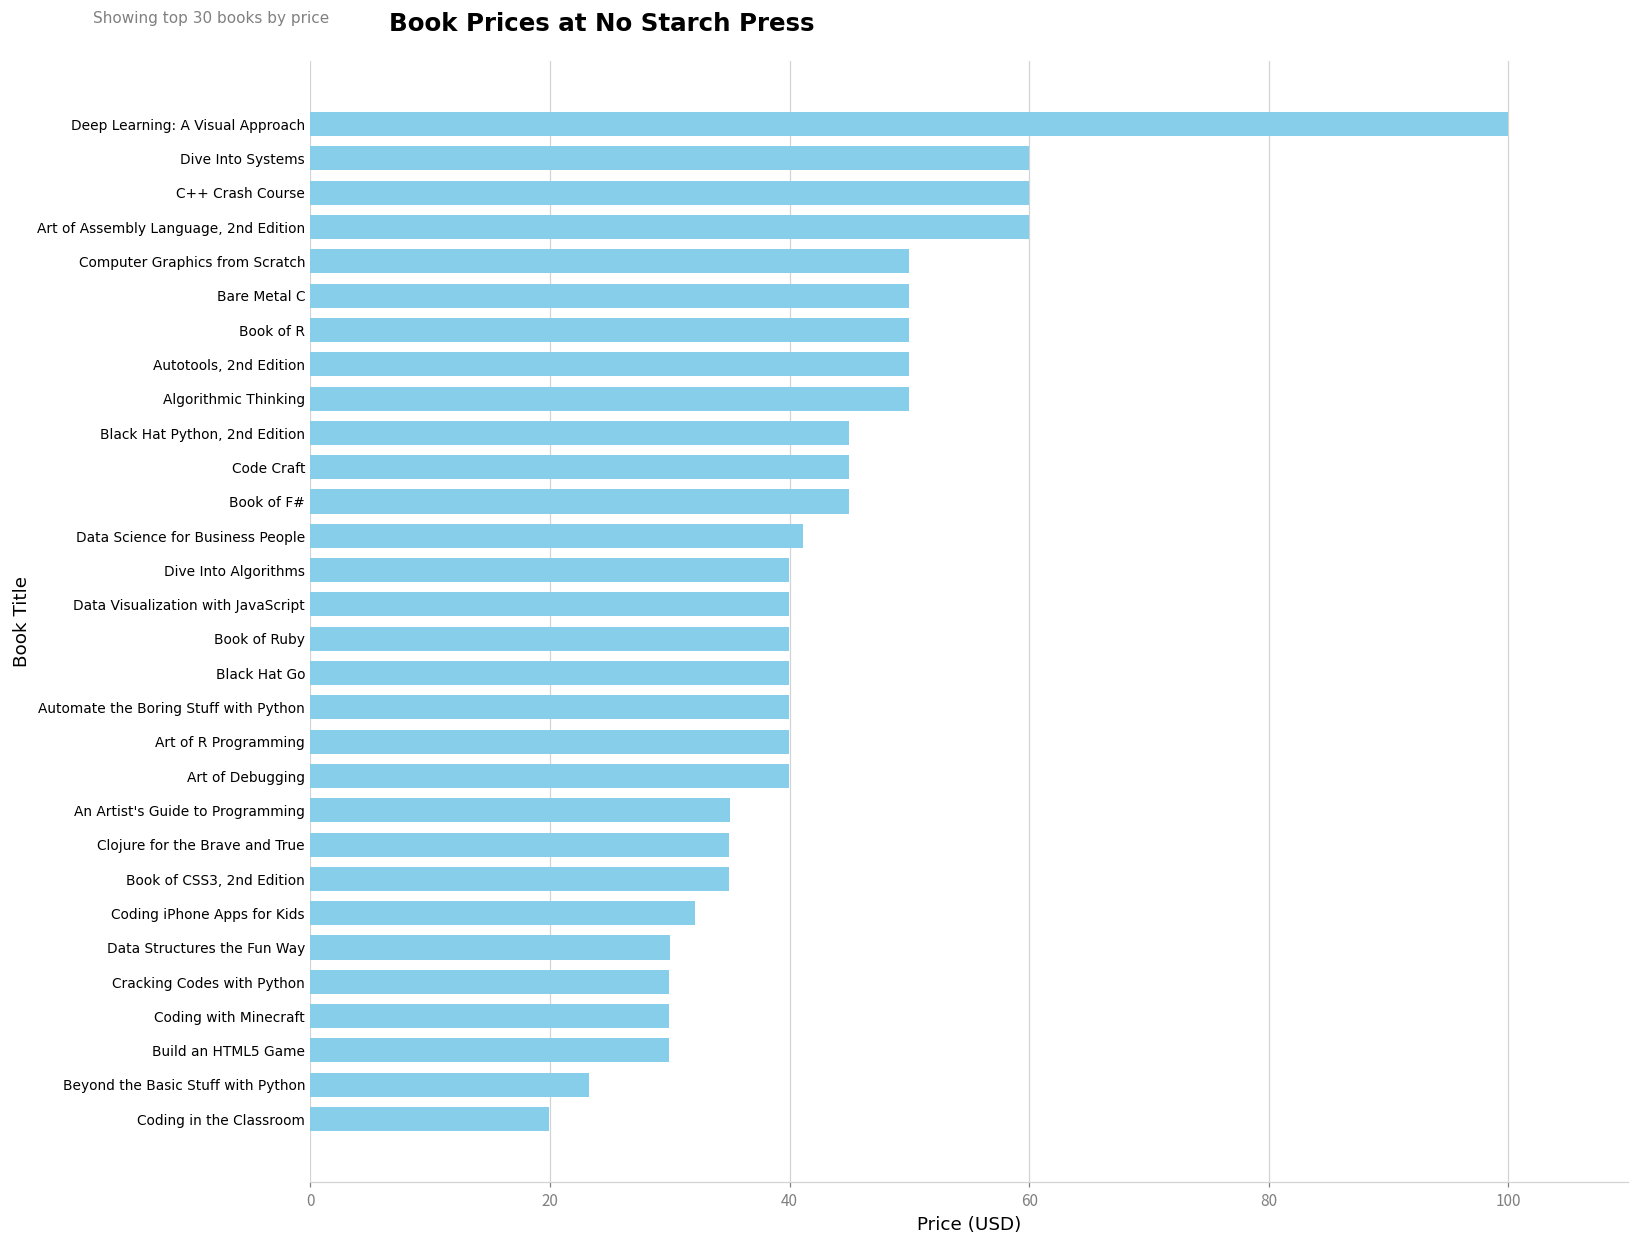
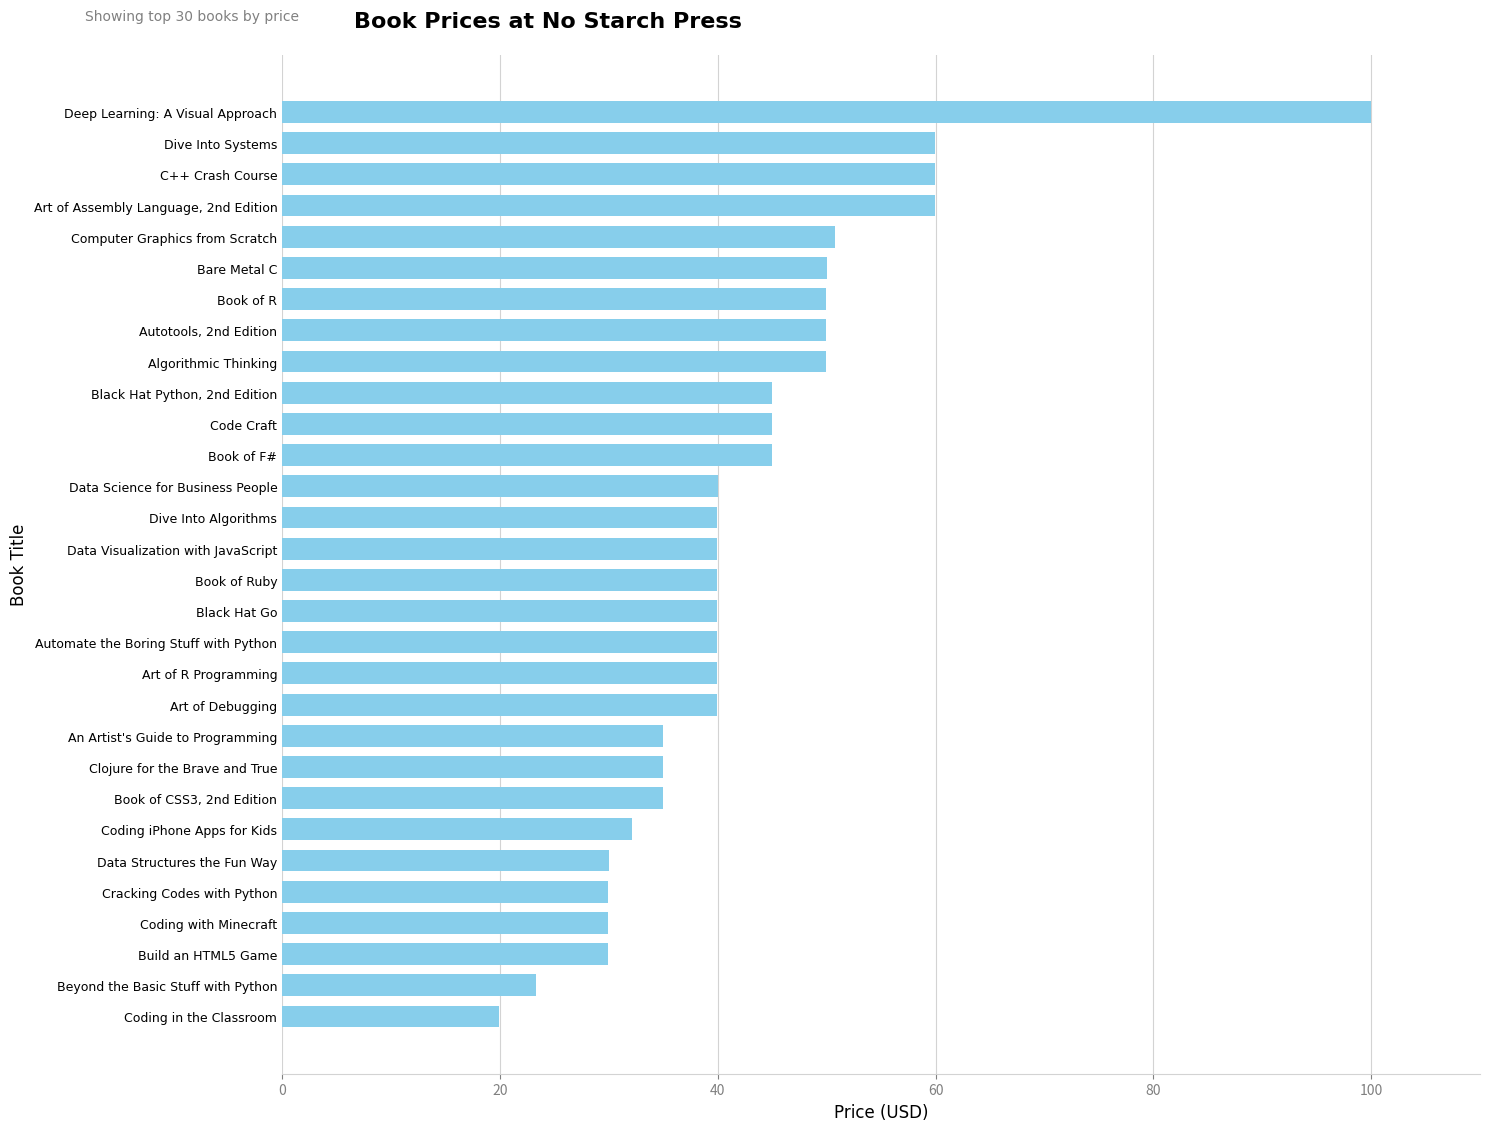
Computer Graphics from Scratch: 50.0 -> 50.8
Data Science for Business People: 41.2 -> 40.0
